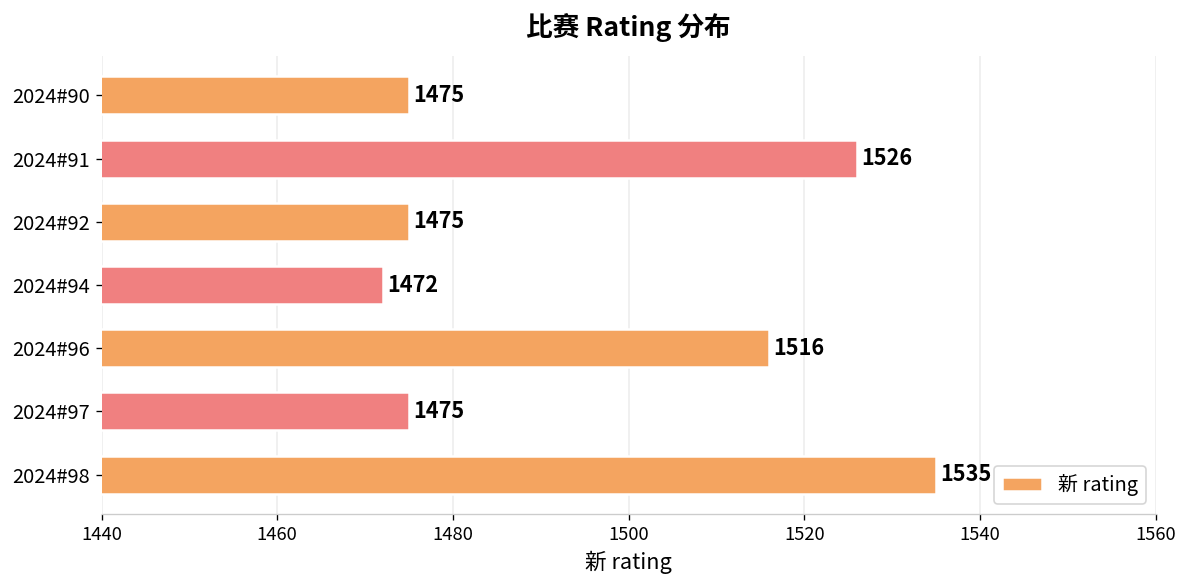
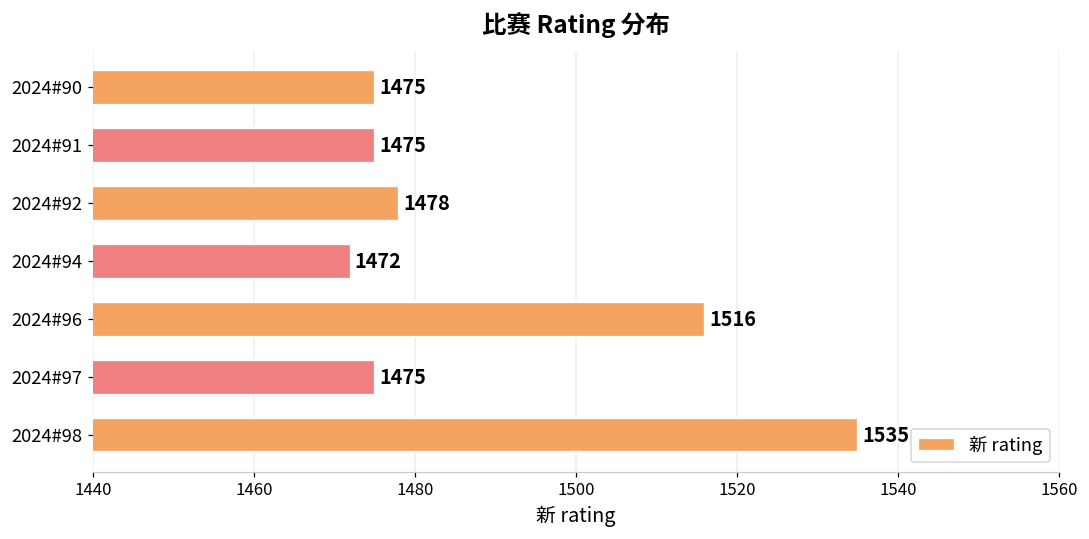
2024#91: 1526 -> 1475
2024#92: 1475 -> 1478
